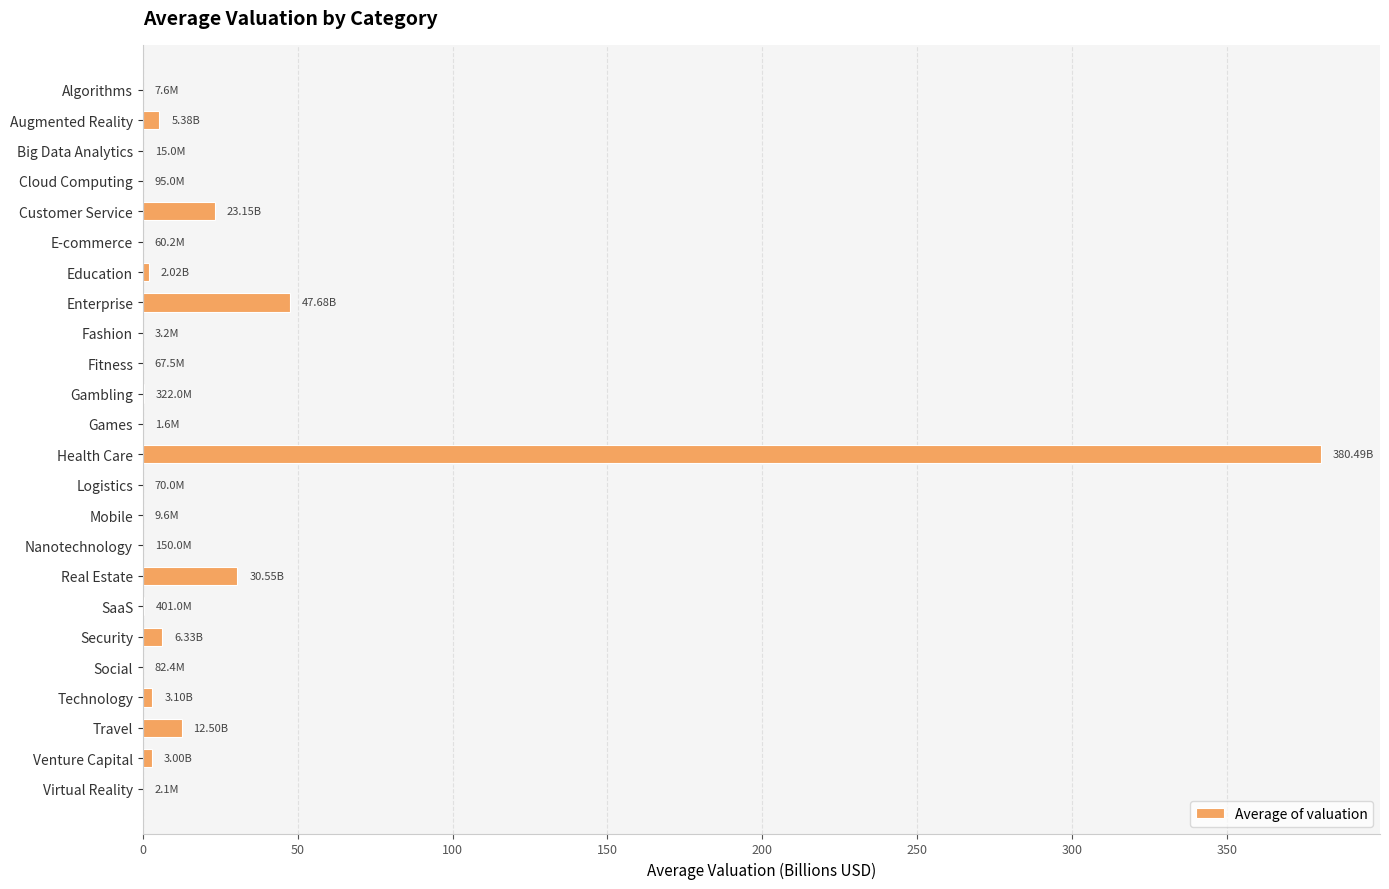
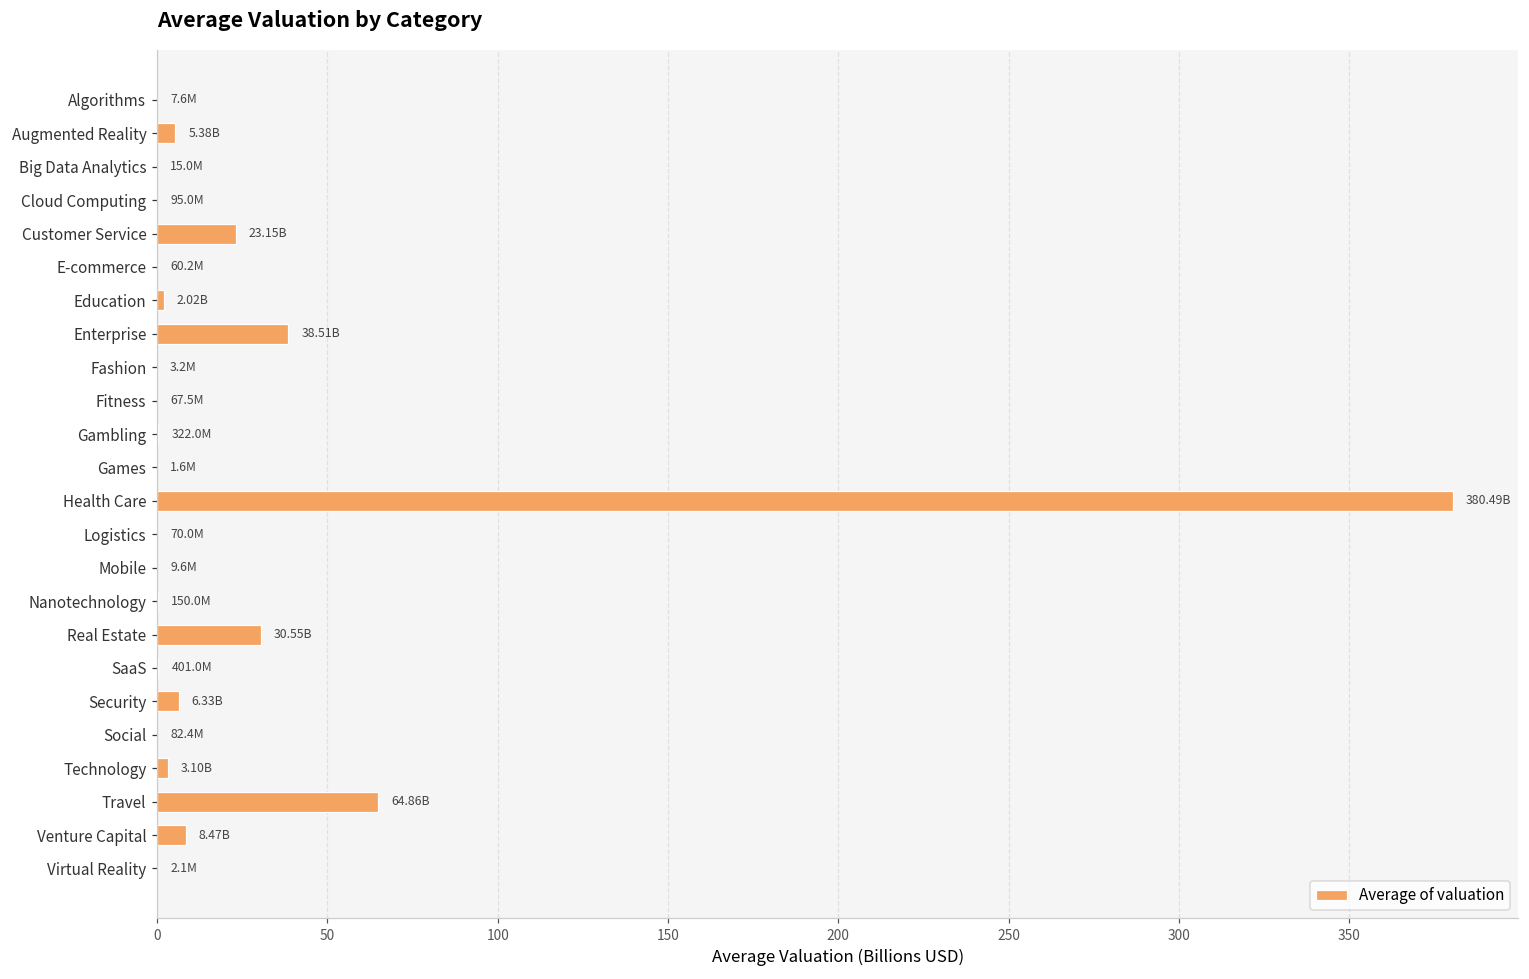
Enterprise: 47.68B -> 38.51B
Travel: 12.50B -> 64.86B
Venture Capital: 3.00B -> 8.47B
